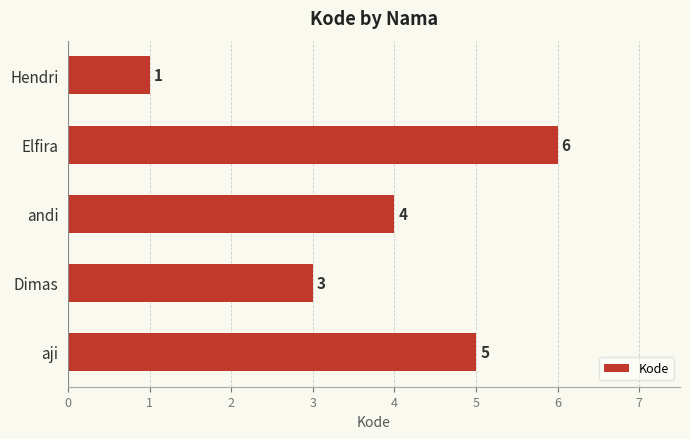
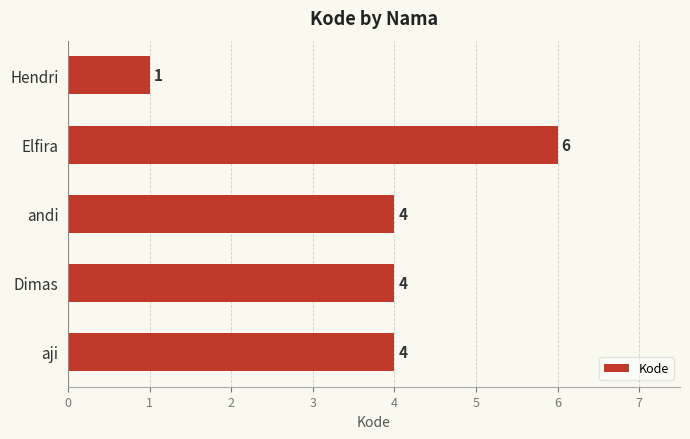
Dimas: 3 -> 4
aji: 5 -> 4
